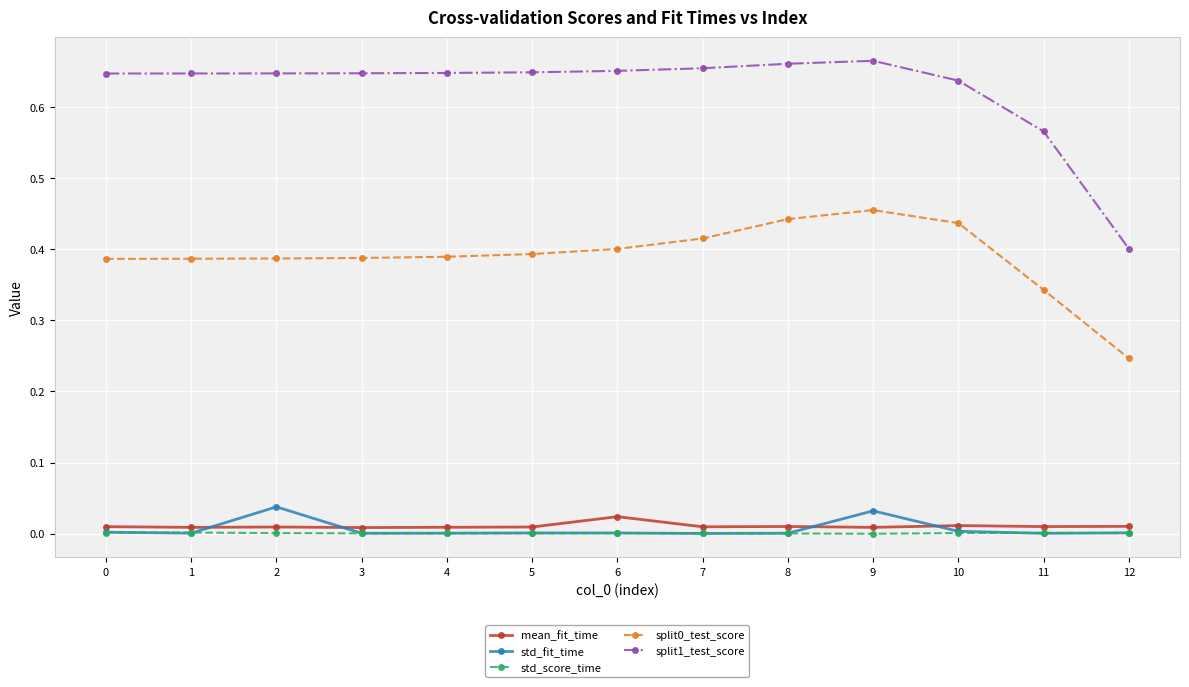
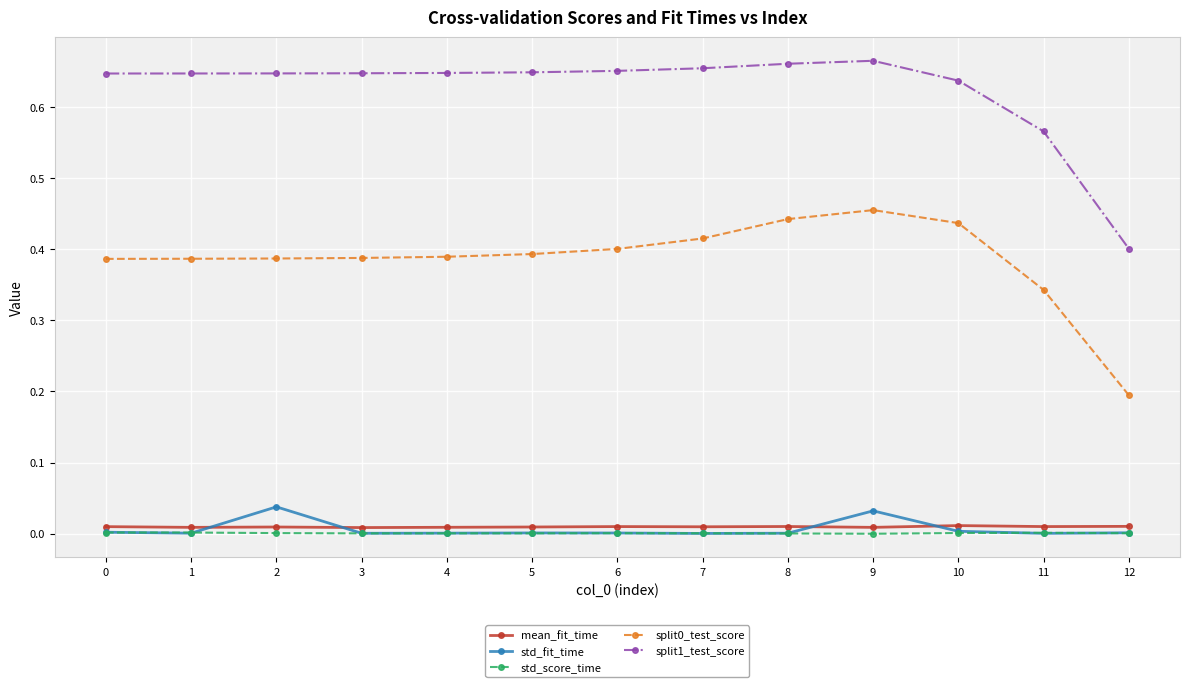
mean_fit_time, 6: 0.02 -> 0.01
split0_test_score, 12: 0.25 -> 0.19
